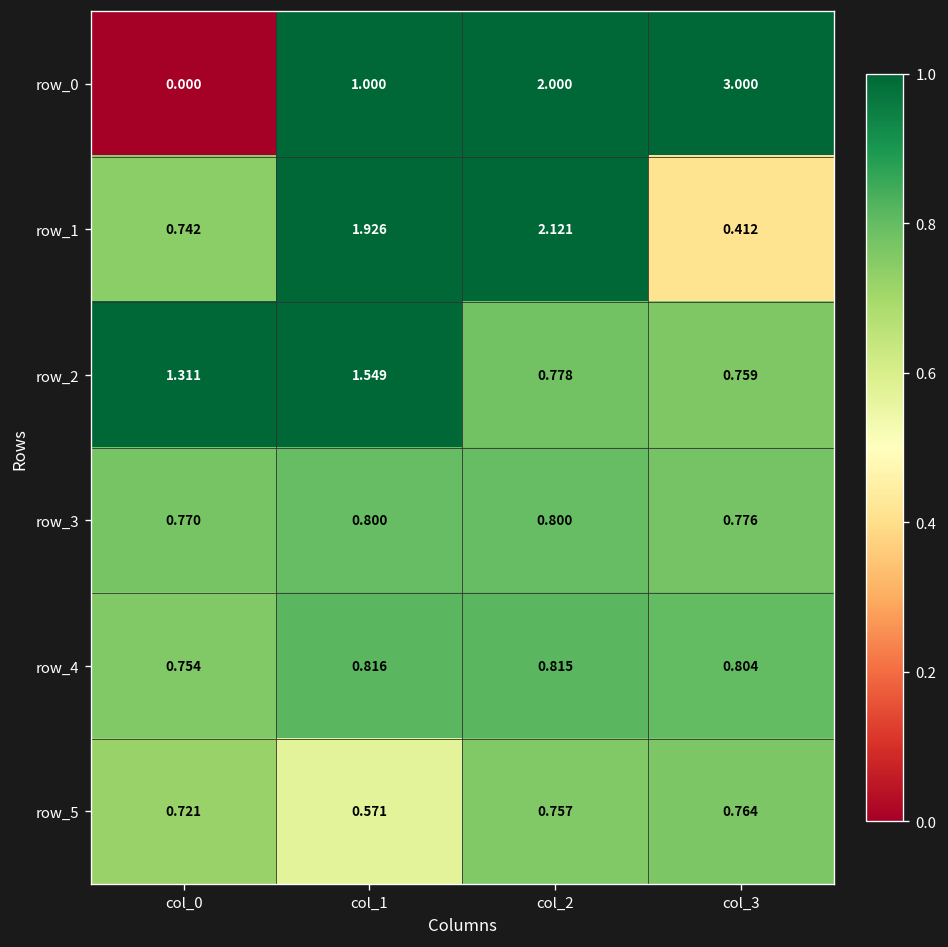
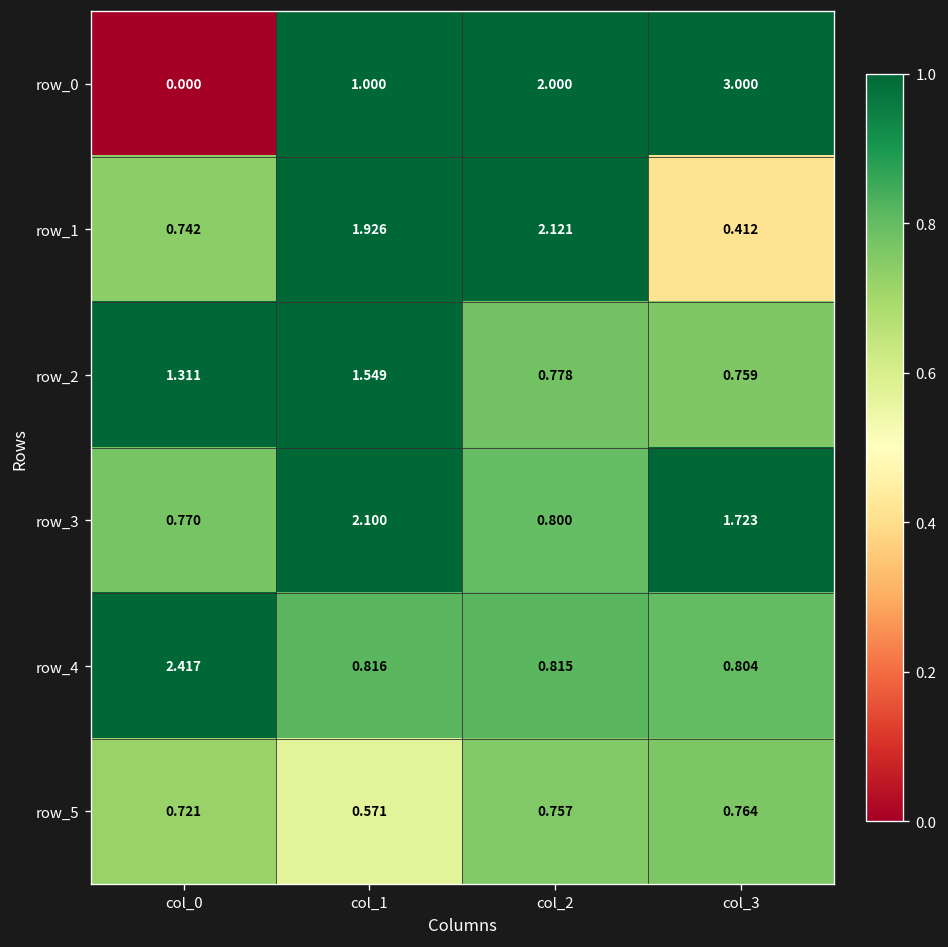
row_3, col_1: 0.800 -> 2.100
row_3, col_3: 0.776 -> 1.723
row_4, col_0: 0.754 -> 2.417
